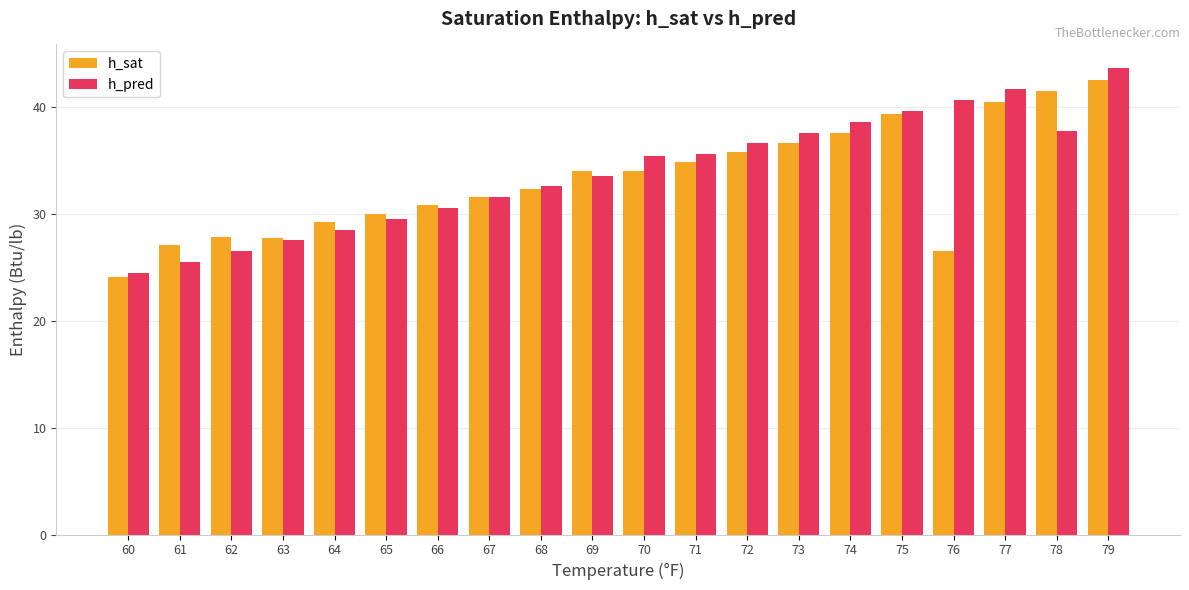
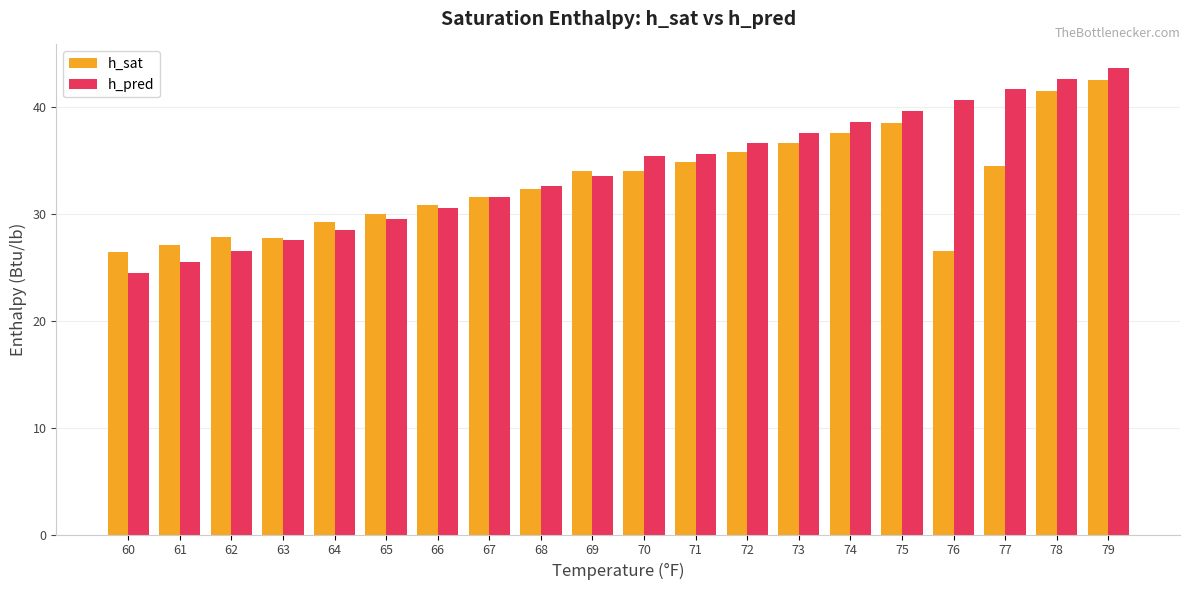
h_sat, 60: 24.1 -> 26.4
h_sat, 75: 39.3 -> 38.5
h_sat, 77: 40.5 -> 34.5
h_pred, 78: 37.8 -> 42.6
